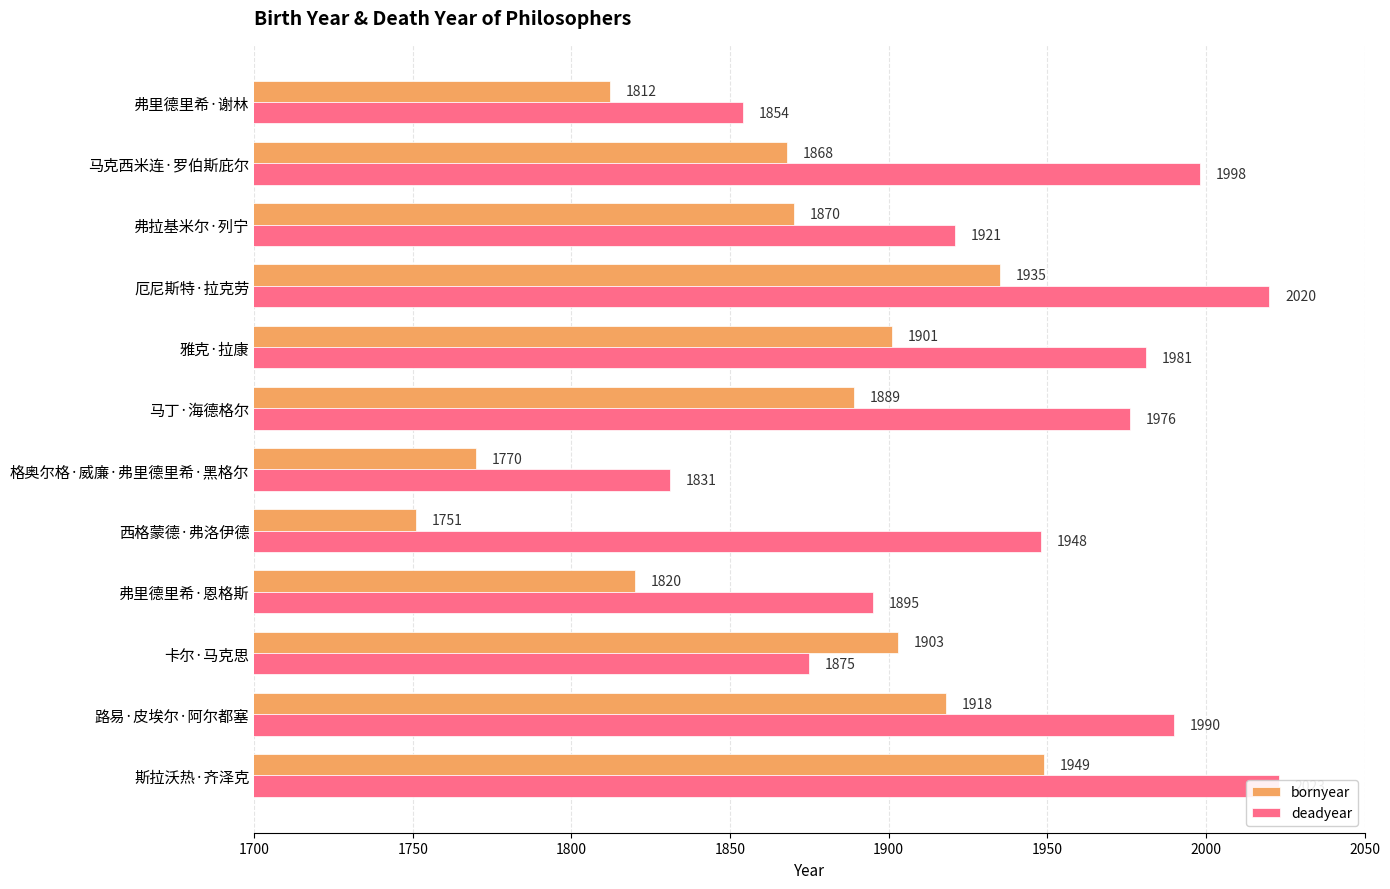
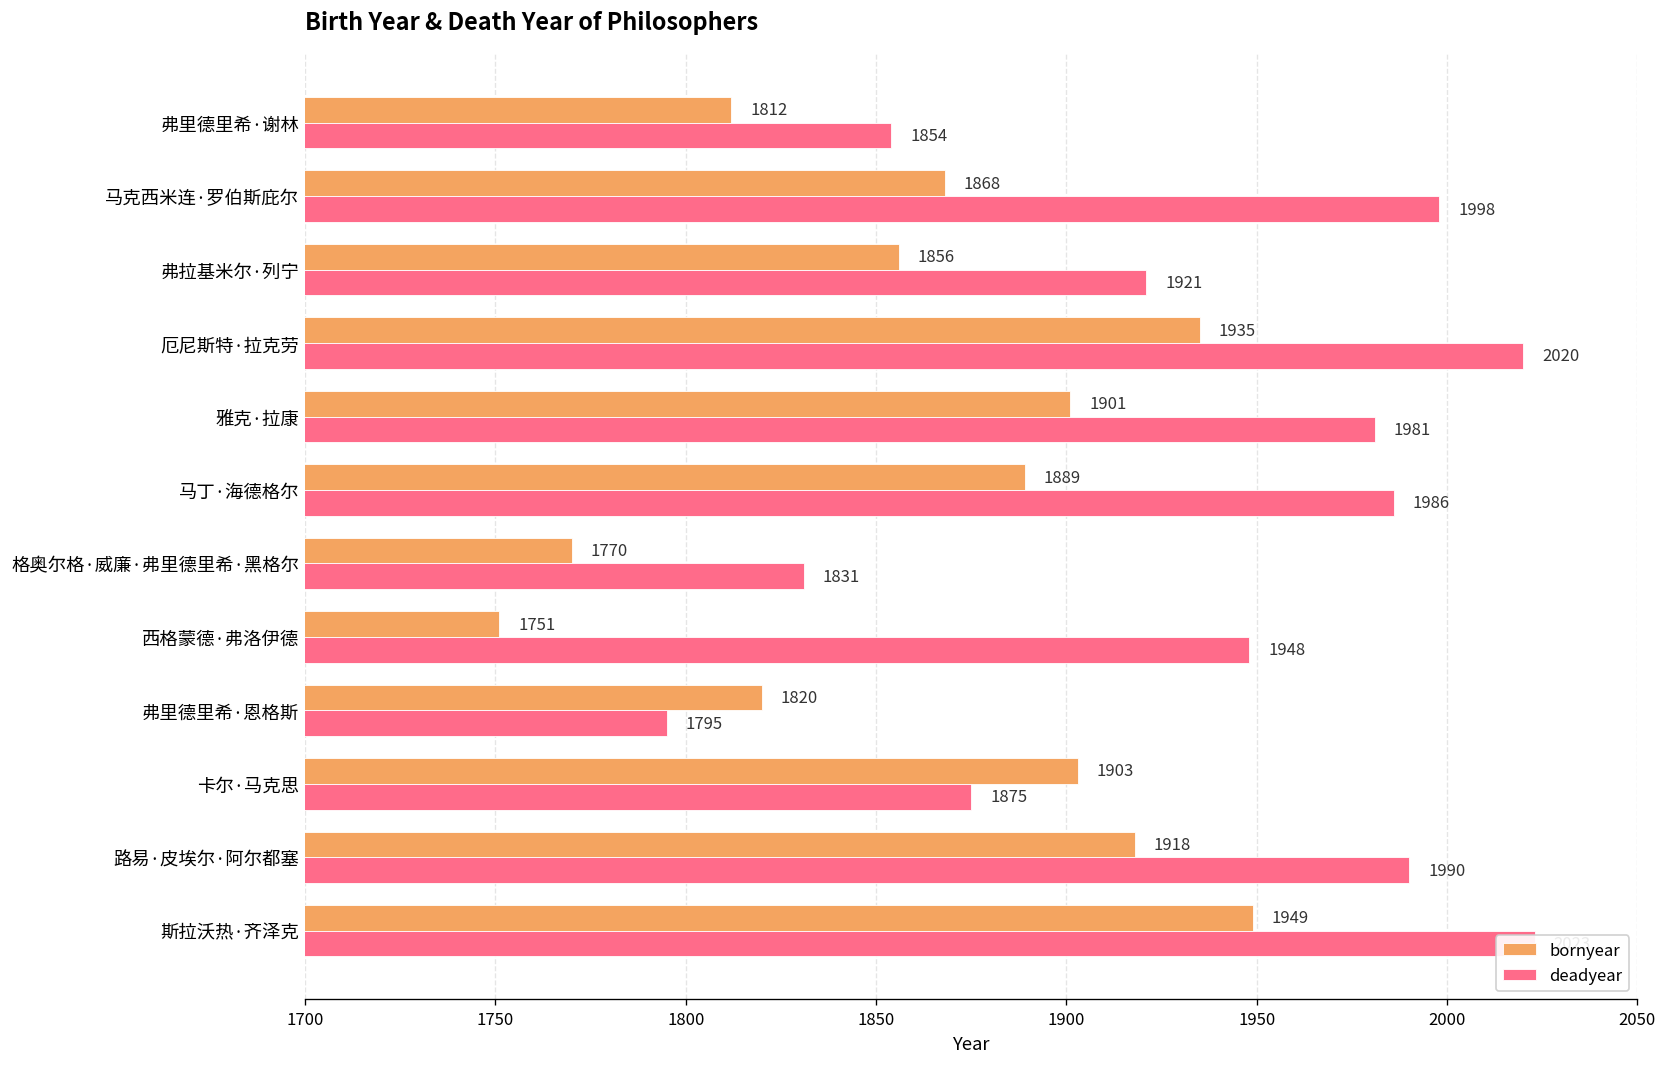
bornyear, 弗拉基米尔·列宁: 1870 -> 1856
deadyear, 马丁·海德格尔: 1976 -> 1986
deadyear, 弗里德里希·恩格斯: 1895 -> 1795
